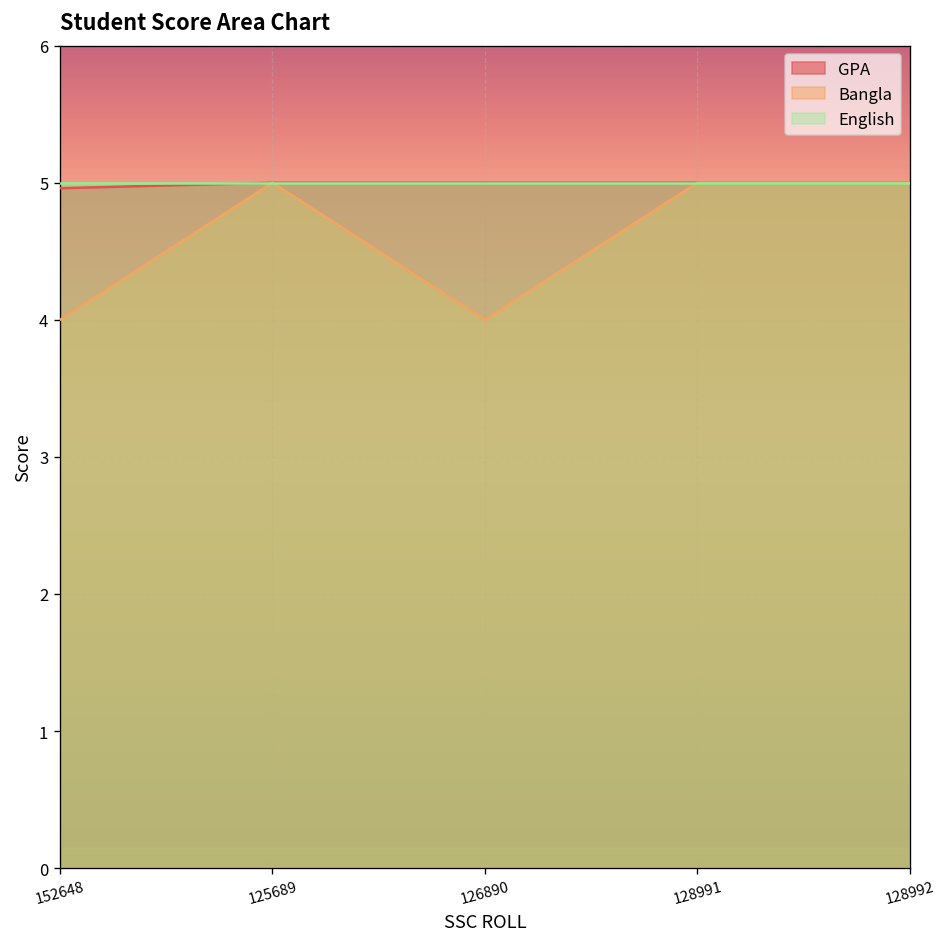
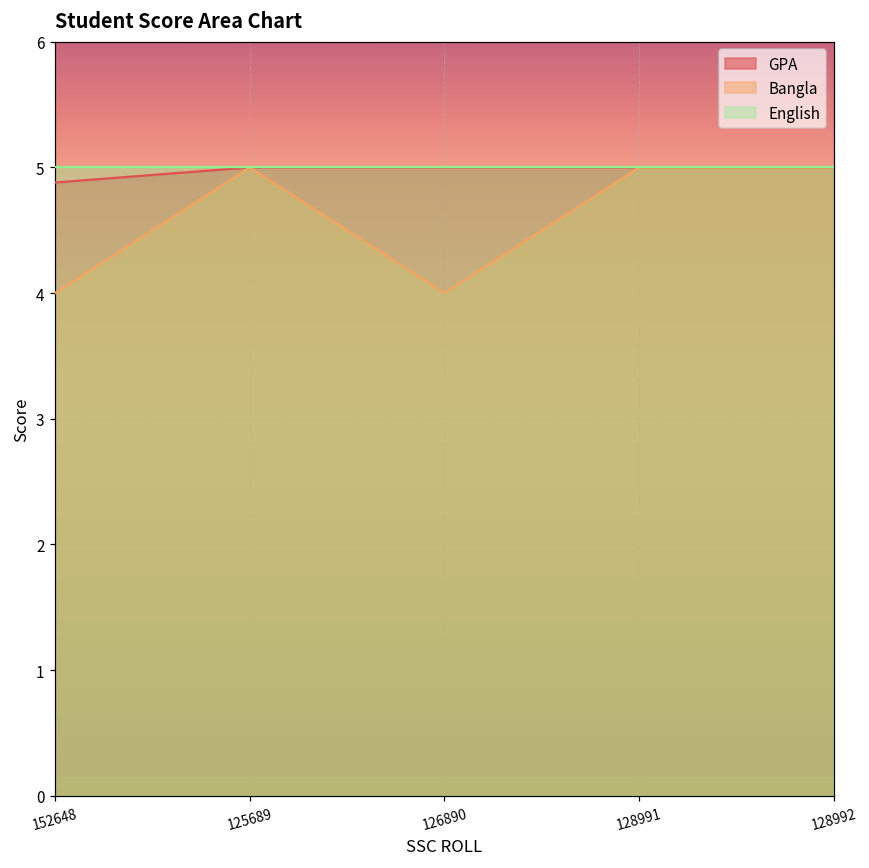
GPA, 152648: 4.96 -> 4.88
